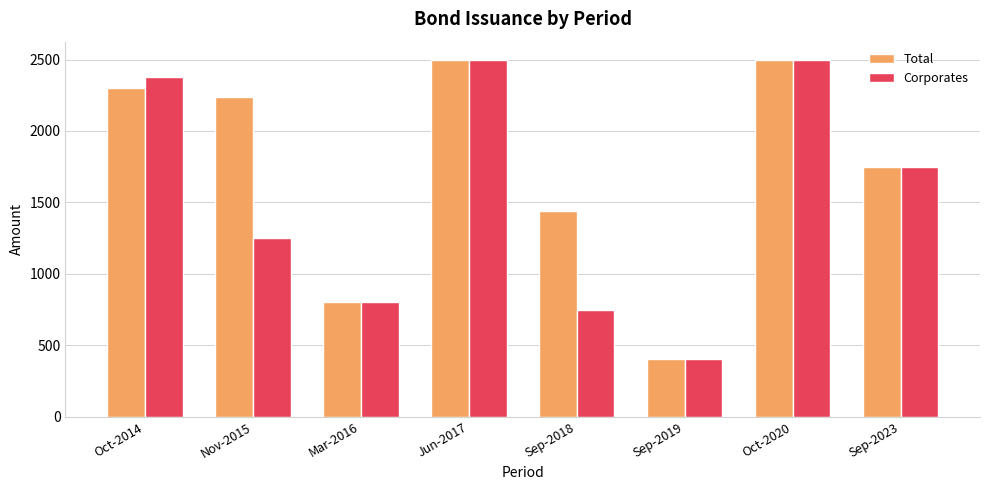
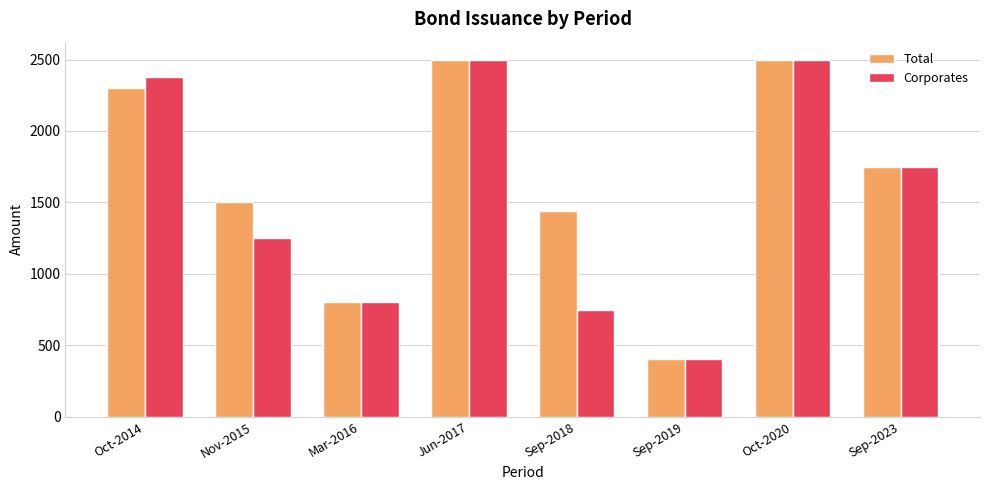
Total, Nov-2015: 2240 -> 1500
